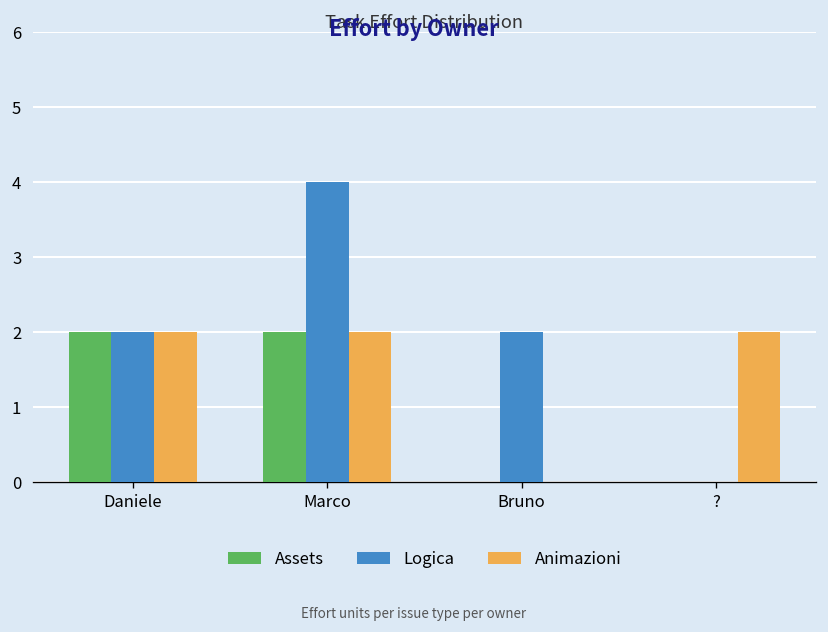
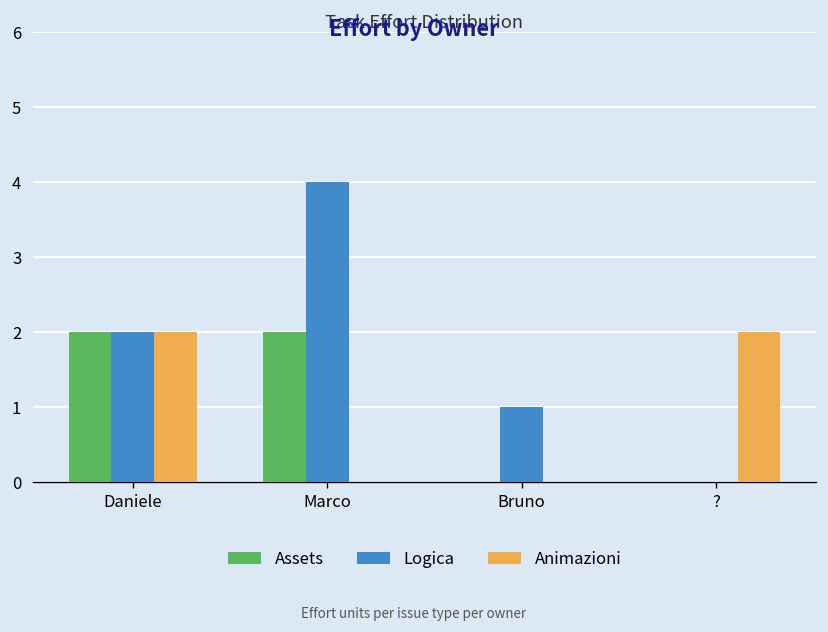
Animazioni, Marco: 2 -> 0
Logica, Bruno: 2 -> 1
